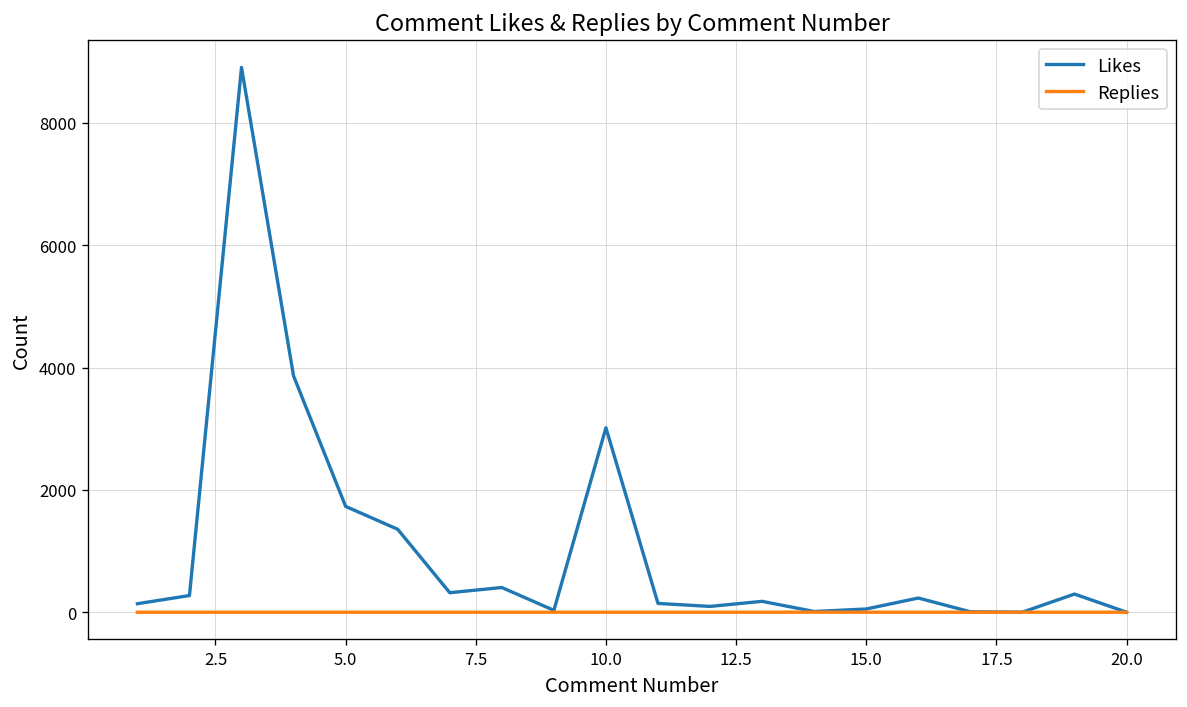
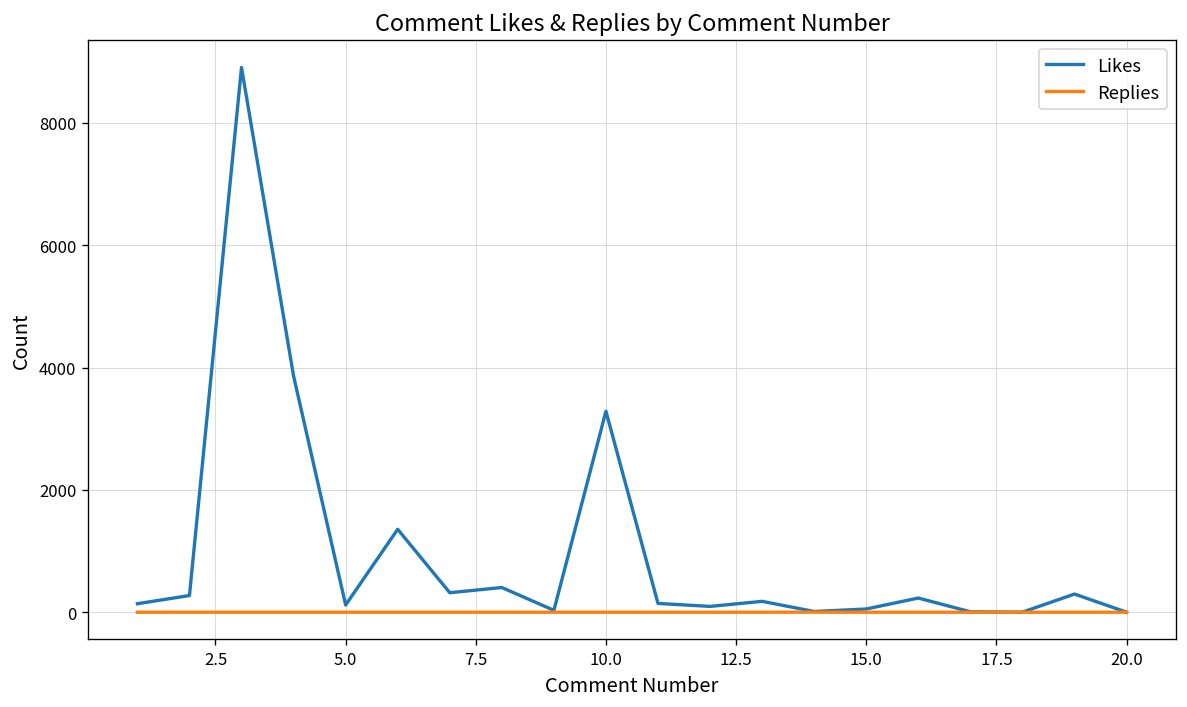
Likes, 5.0: 1700 -> 100
Likes, 10.0: 3000 -> 3300
